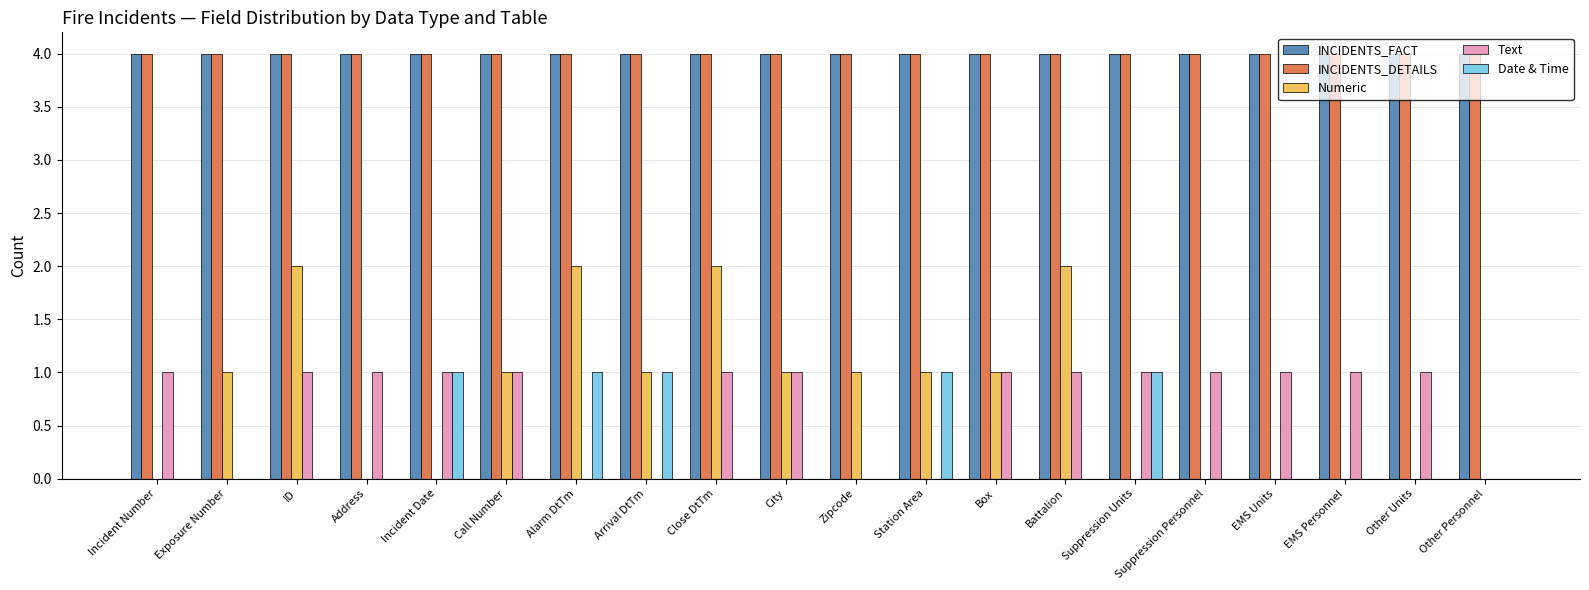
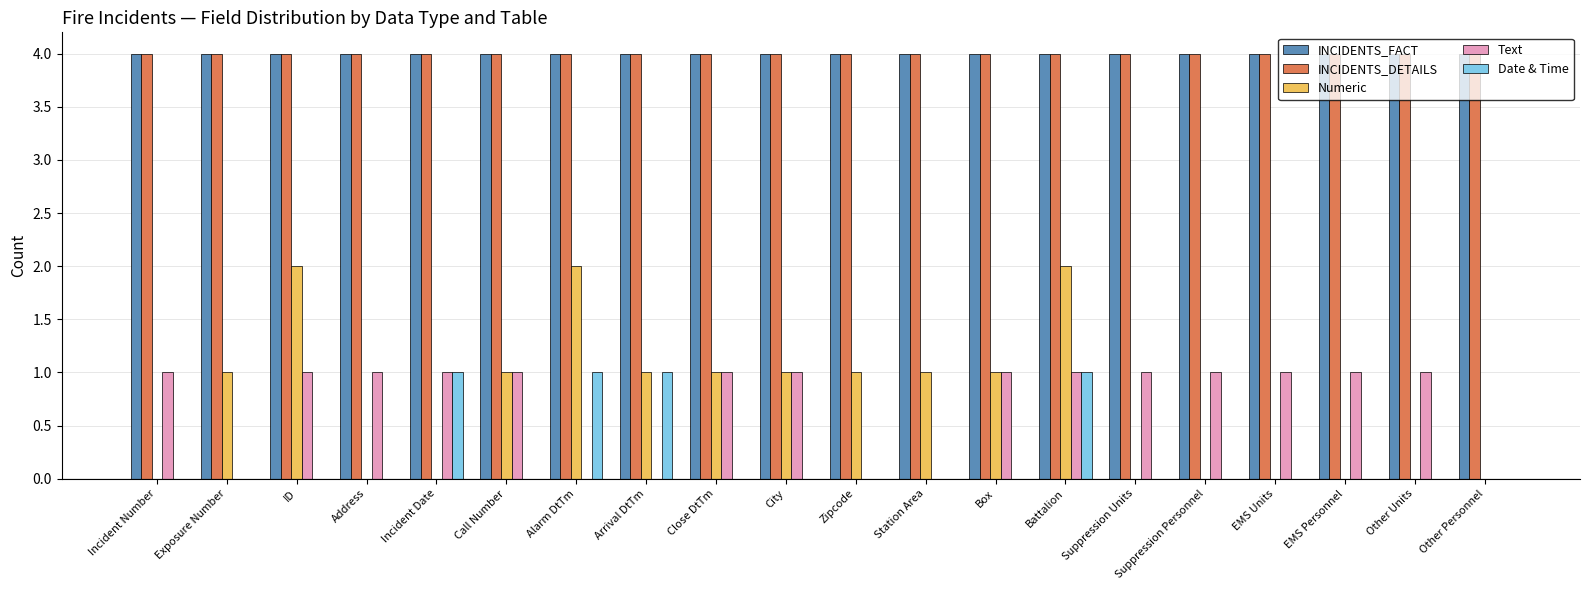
Numeric, Close DtTm: 2 -> 1
Date & Time, Station Area: 1 -> 0
Date & Time, Battalion: 0 -> 1
Date & Time, Suppression Units: 1 -> 0
